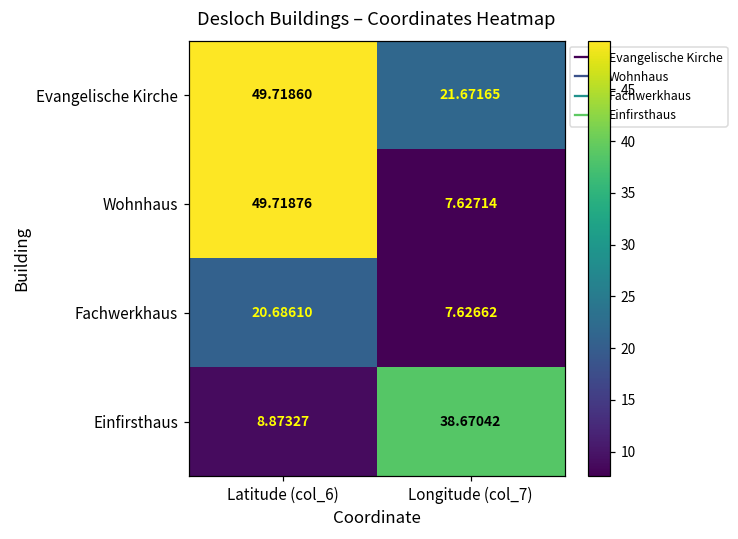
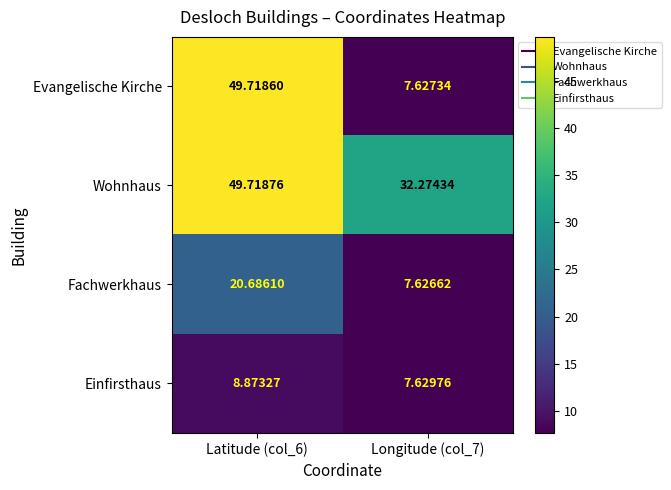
Evangelische Kirche, Longitude (col_7): 21.67165 -> 7.62734
Wohnhaus, Longitude (col_7): 7.62714 -> 32.27434
Einfirsthaus, Longitude (col_7): 38.67042 -> 7.62976
